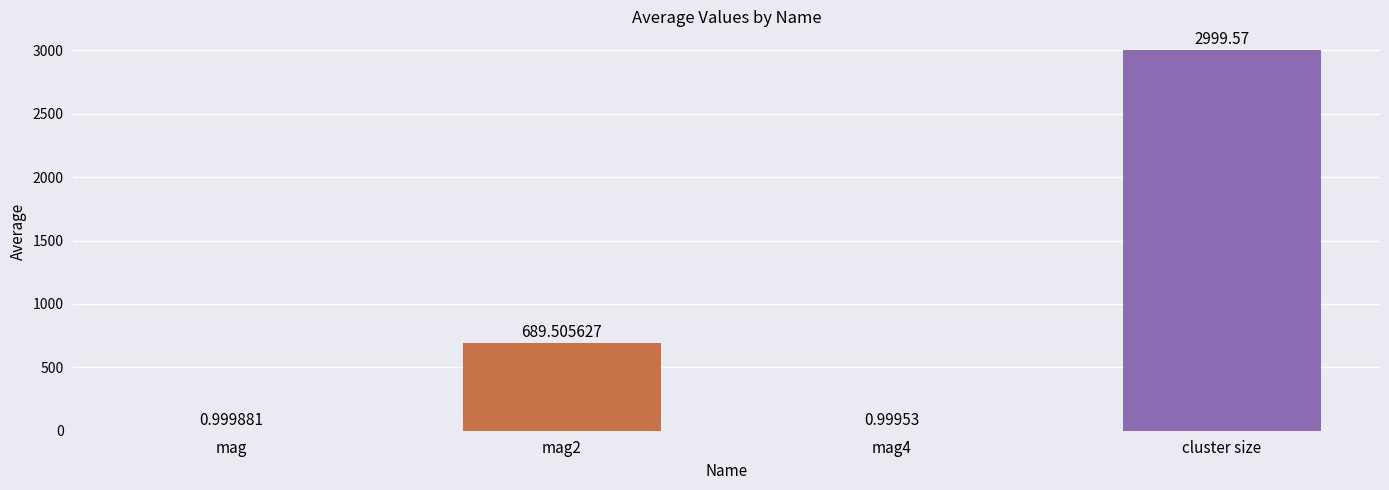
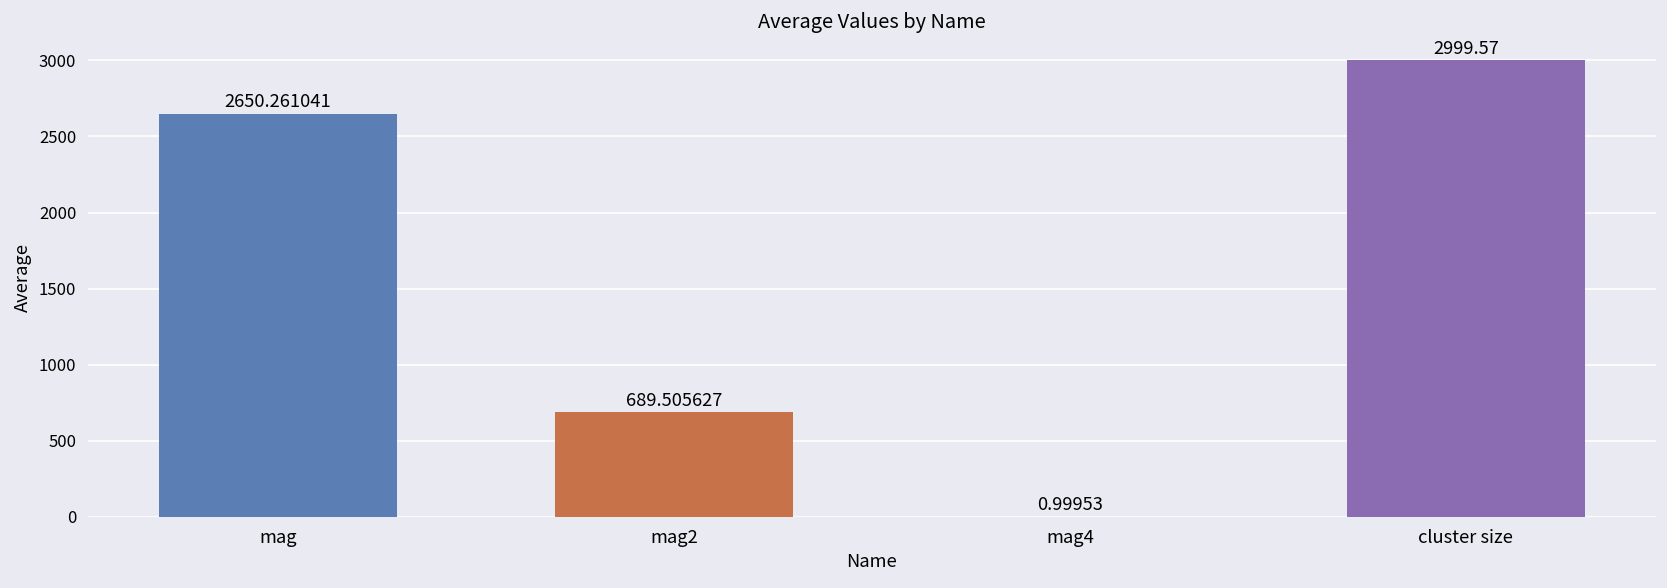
mag: 0.999881 -> 2650.261041
